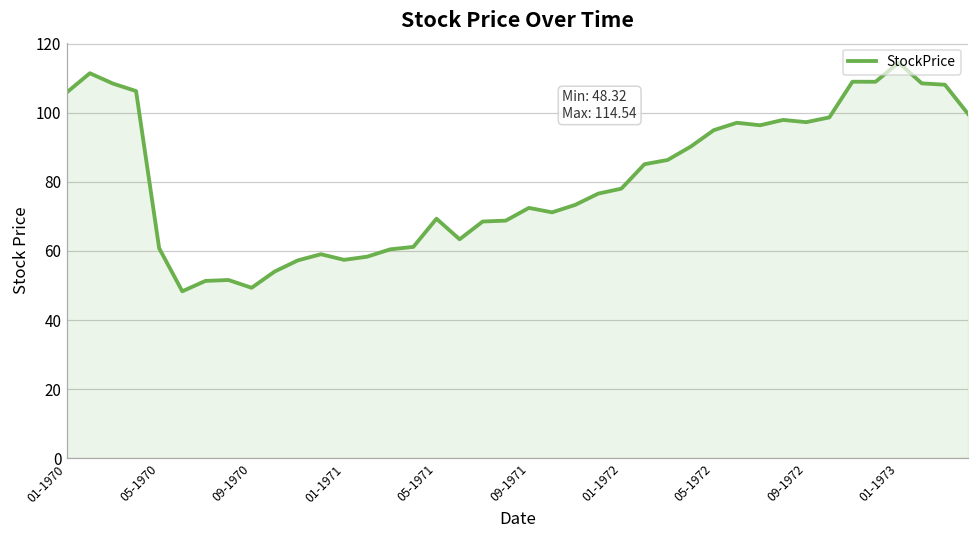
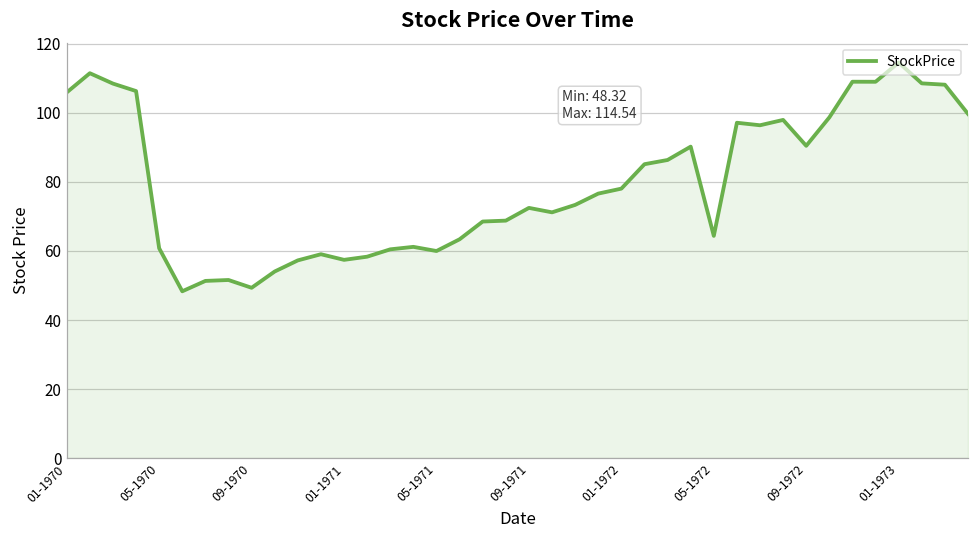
05-1971: 69 -> 60
05-1972: 95 -> 64
09-1972: 97 -> 90
